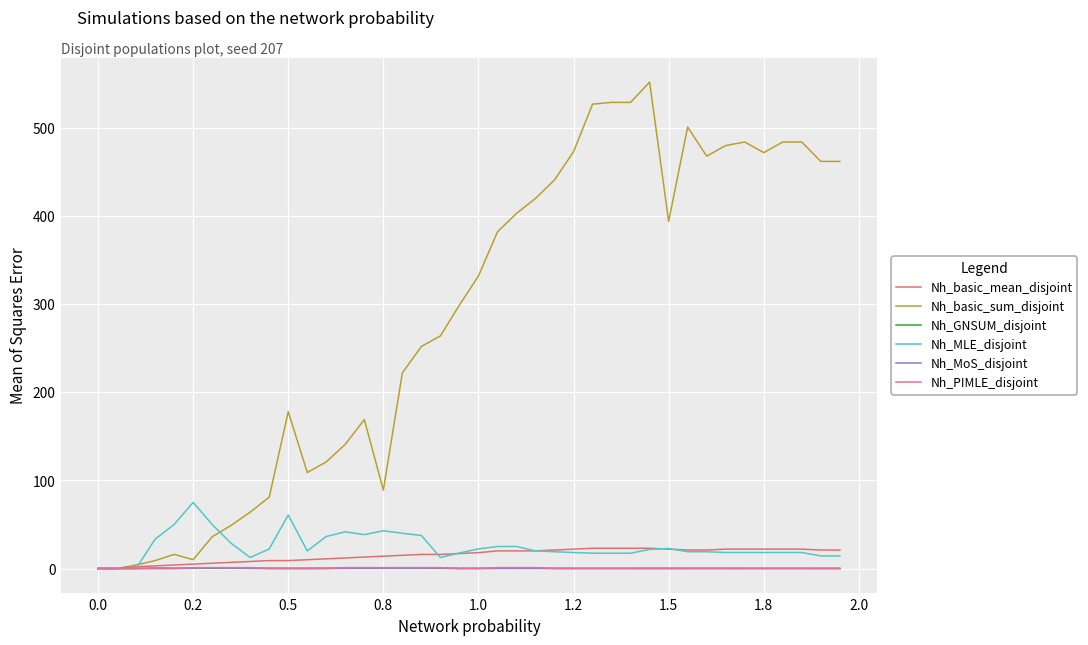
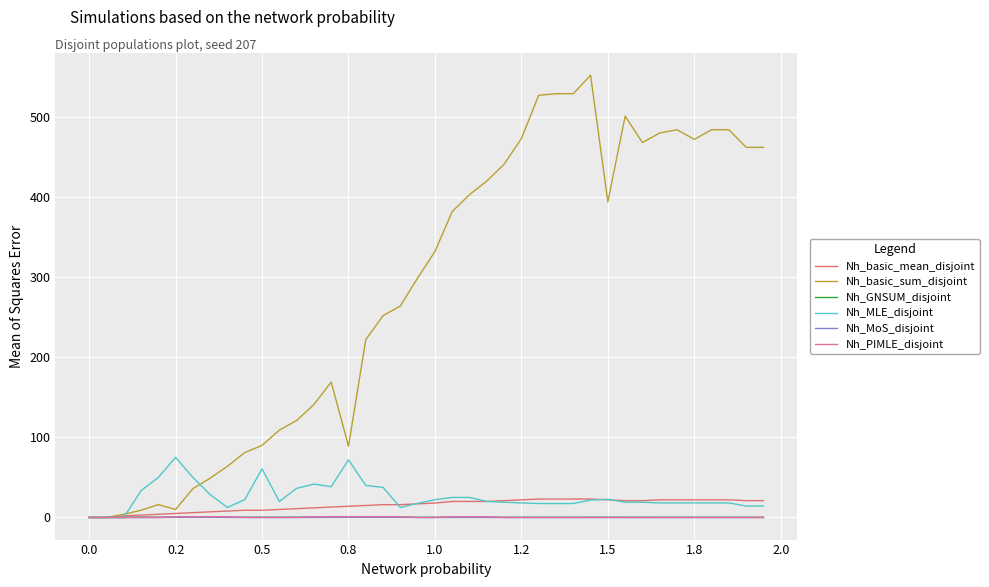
Nh_basic_sum_disjoint, 0.5: 180 -> 90
Nh_MLE_disjoint, 0.8: 40 -> 70
